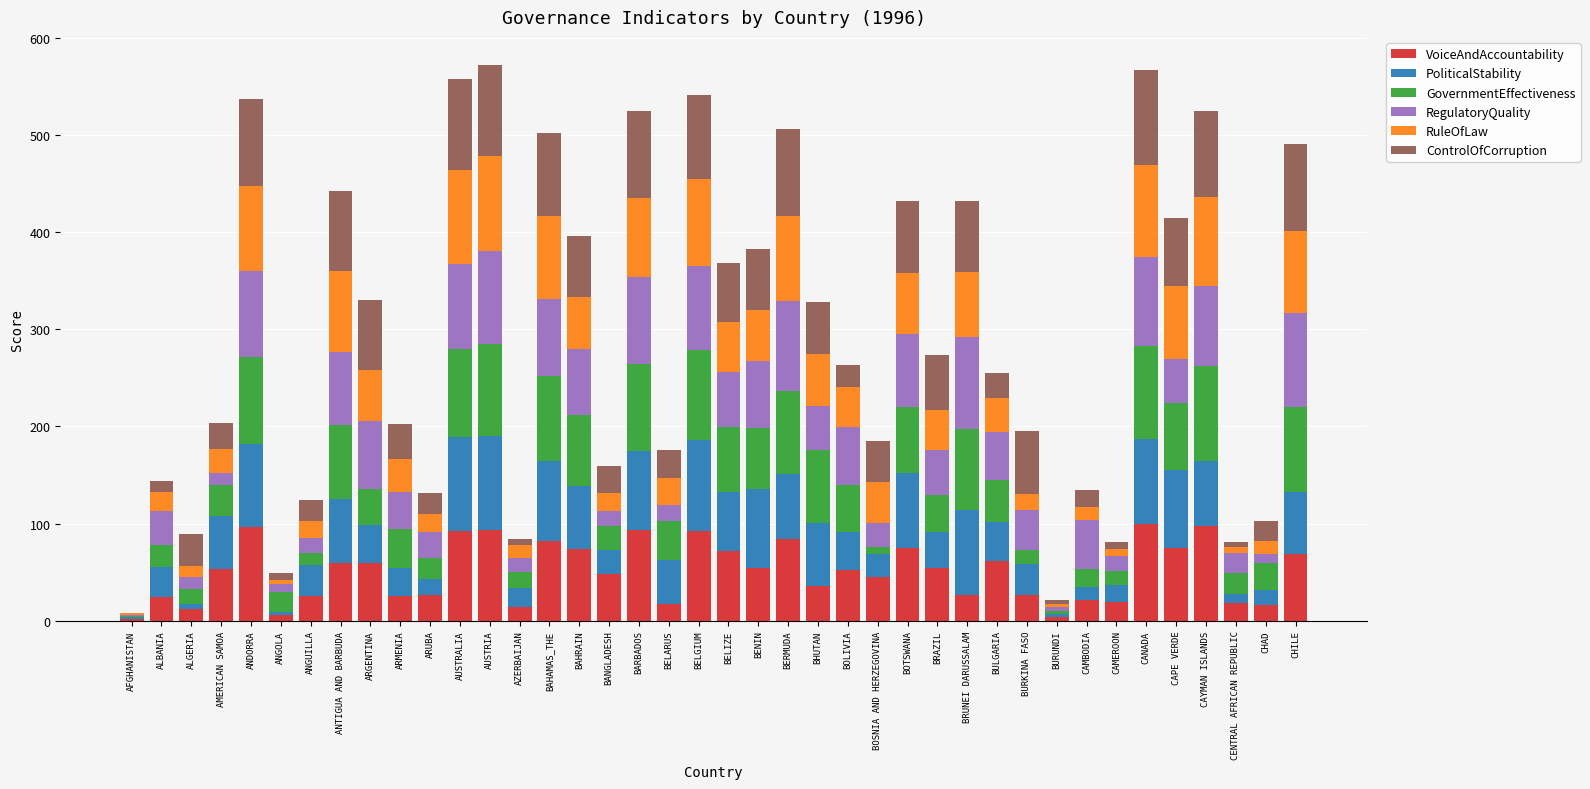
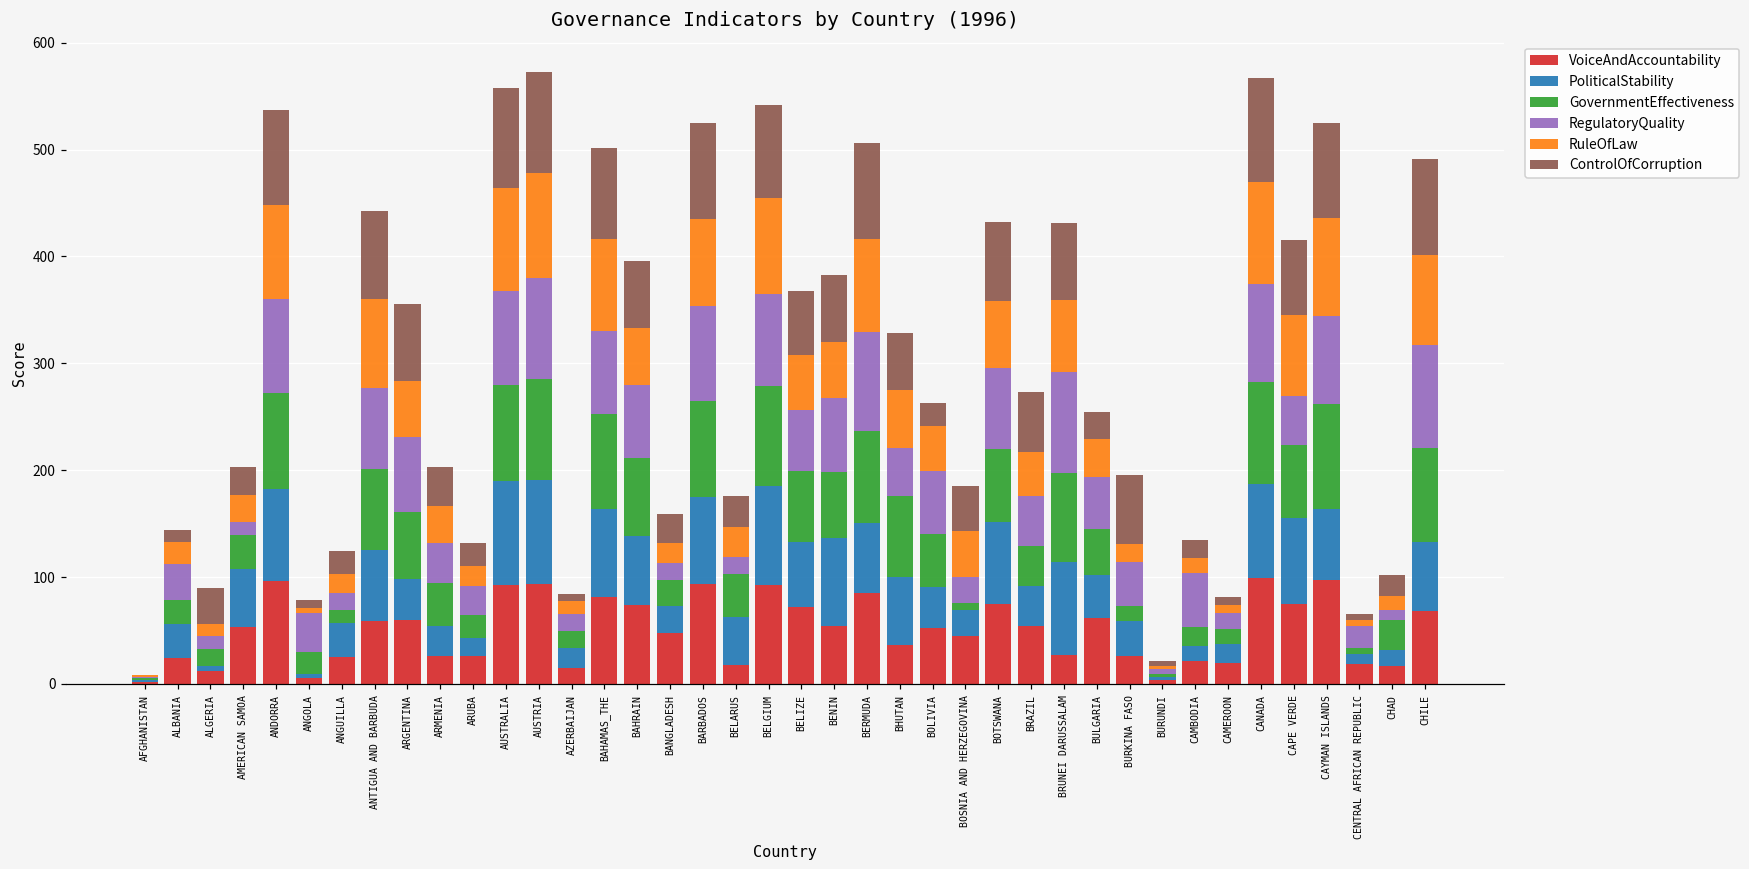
RegulatoryQuality, ANGOLA: 10 -> 40
GovernmentEffectiveness, ARGENTINA: 40 -> 60
GovernmentEffectiveness, CENTRAL AFRICAN REPUBLIC: 20 -> 10
